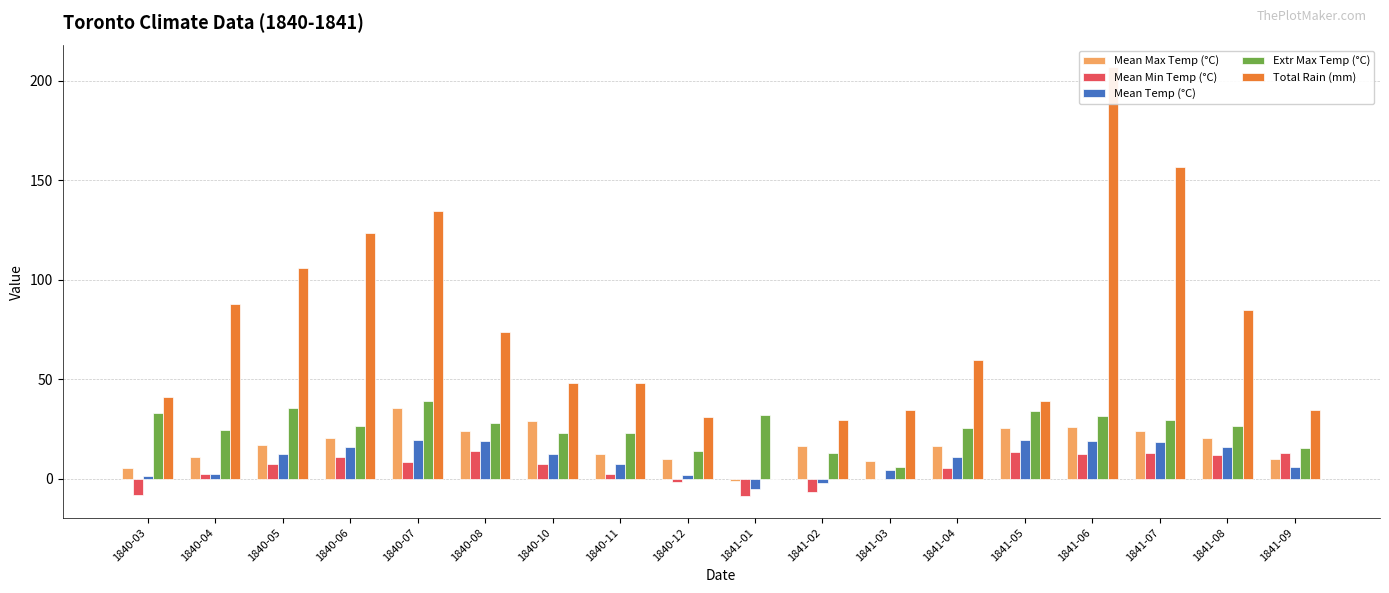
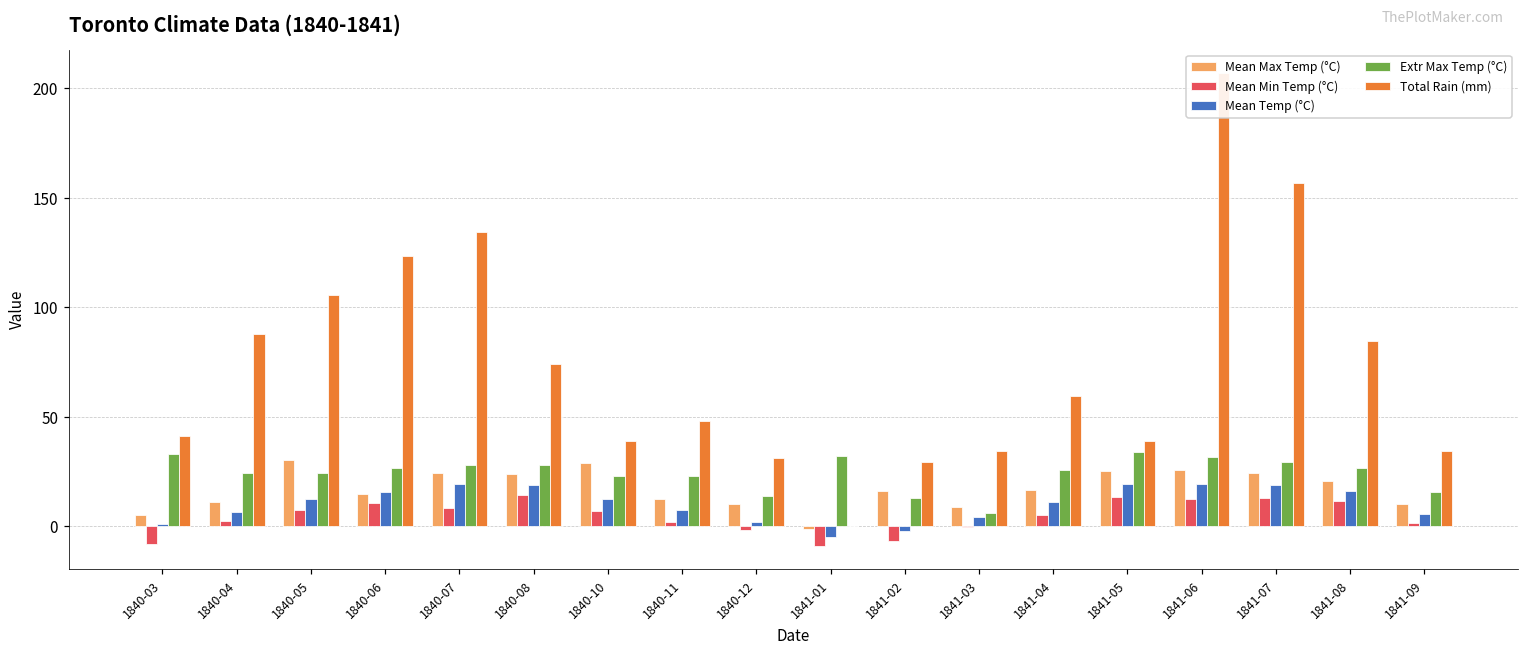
Mean Temp (°C), 1840-04: 3 -> 7
Mean Max Temp (°C), 1840-05: 17 -> 31
Extr Max Temp (°C), 1840-05: 35 -> 24
Mean Max Temp (°C), 1840-06: 21 -> 15
Mean Max Temp (°C), 1840-07: 35 -> 24
Extr Max Temp (°C), 1840-07: 39 -> 28
Total Rain (mm), 1840-10: 48 -> 39
Mean Min Temp (°C), 1841-09: 13 -> 1
